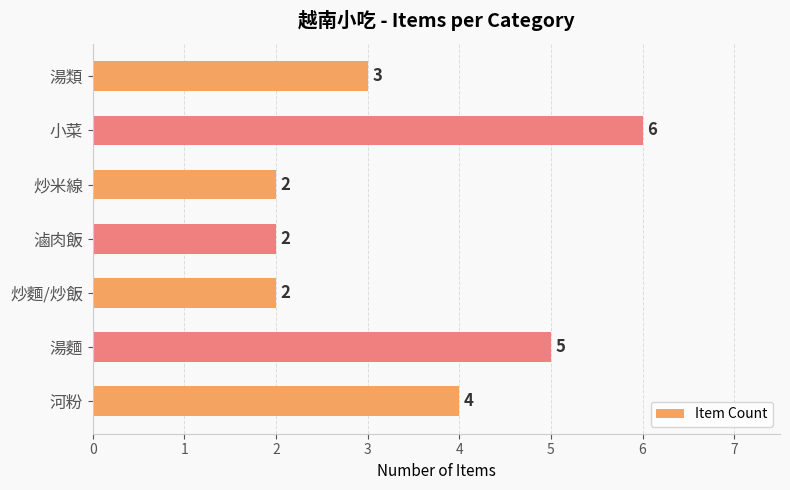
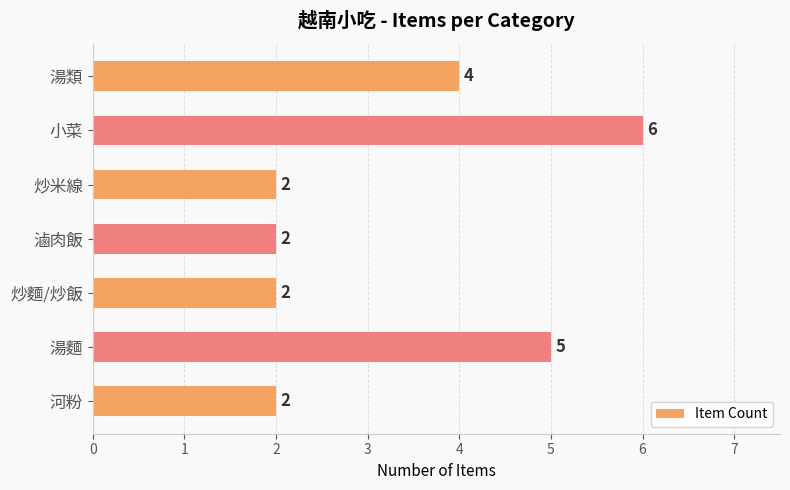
湯類: 3 -> 4
河粉: 4 -> 2
